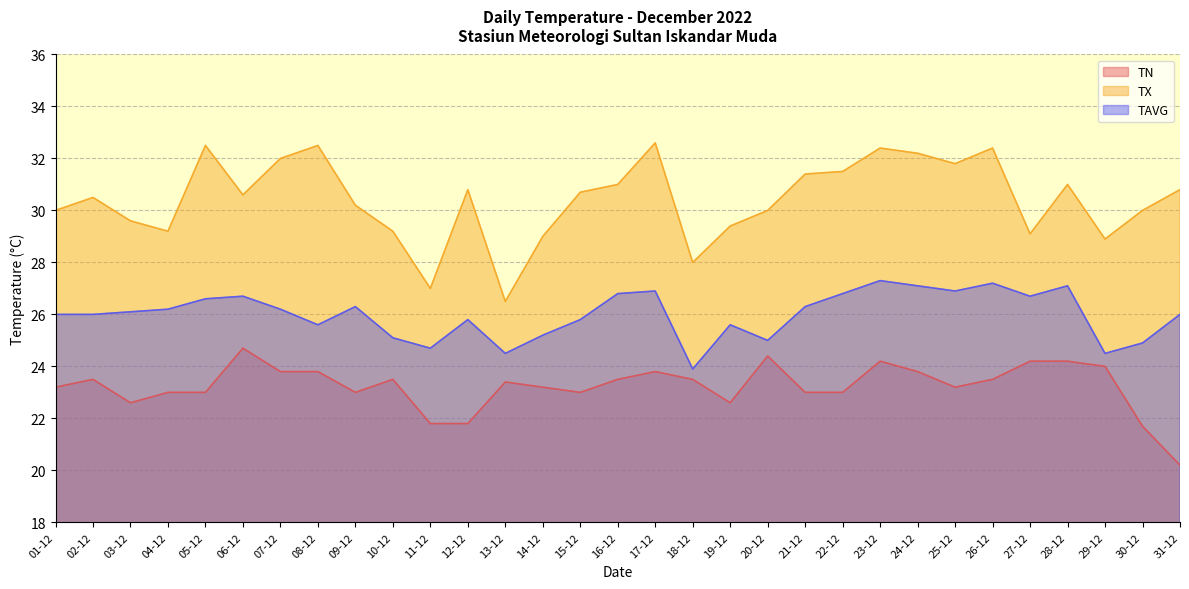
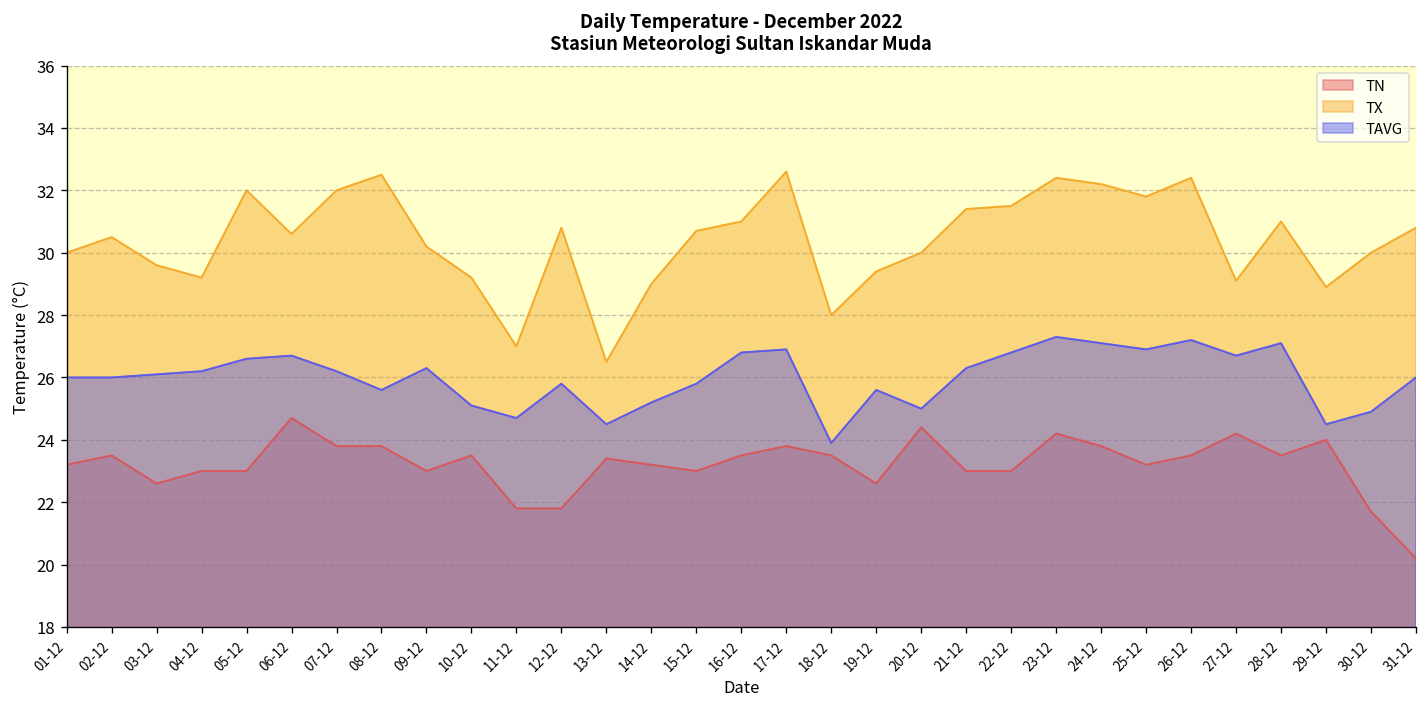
TX, 05-12: 32.5 -> 32.0
TN, 28-12: 24.2 -> 23.5
